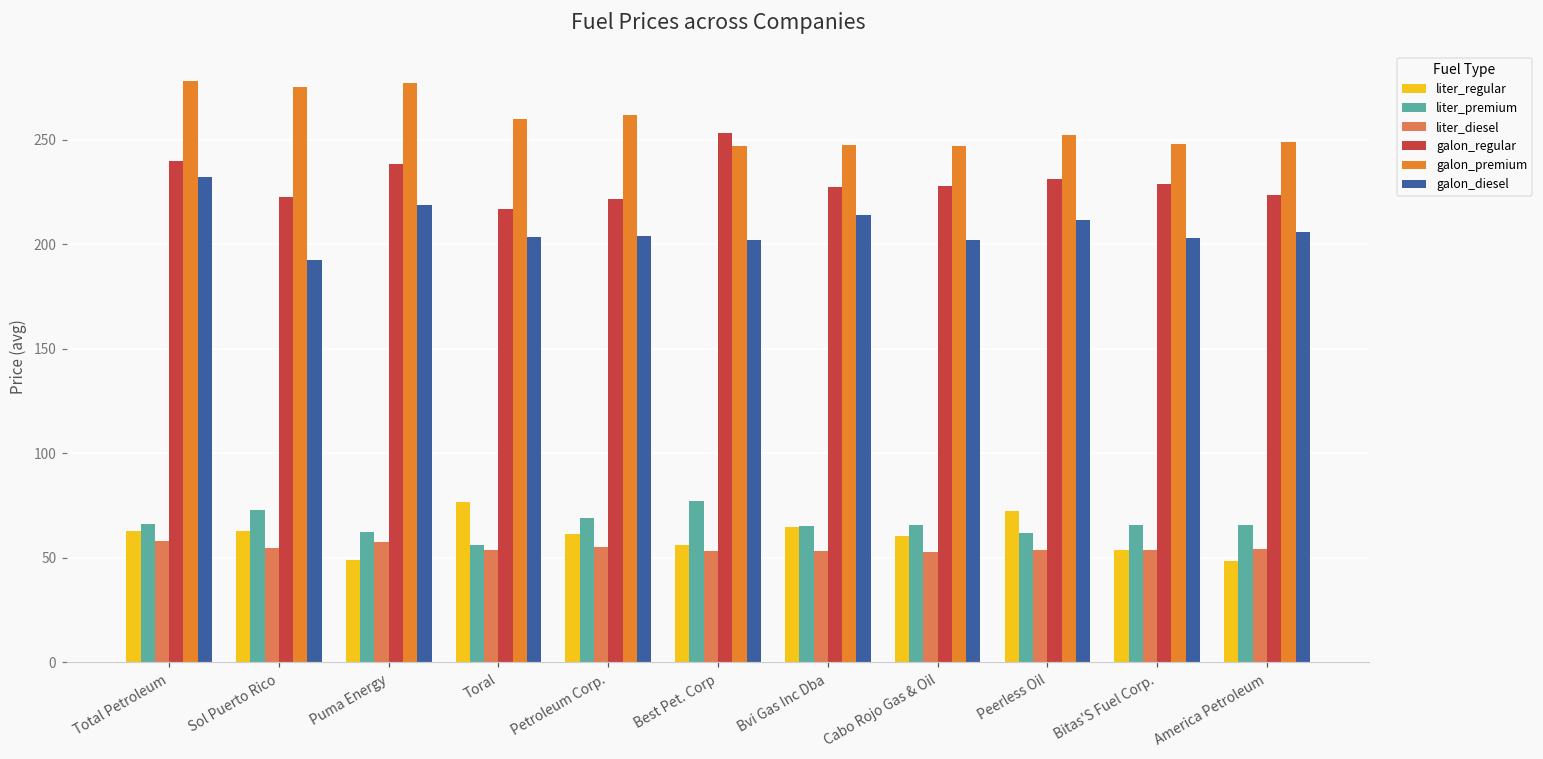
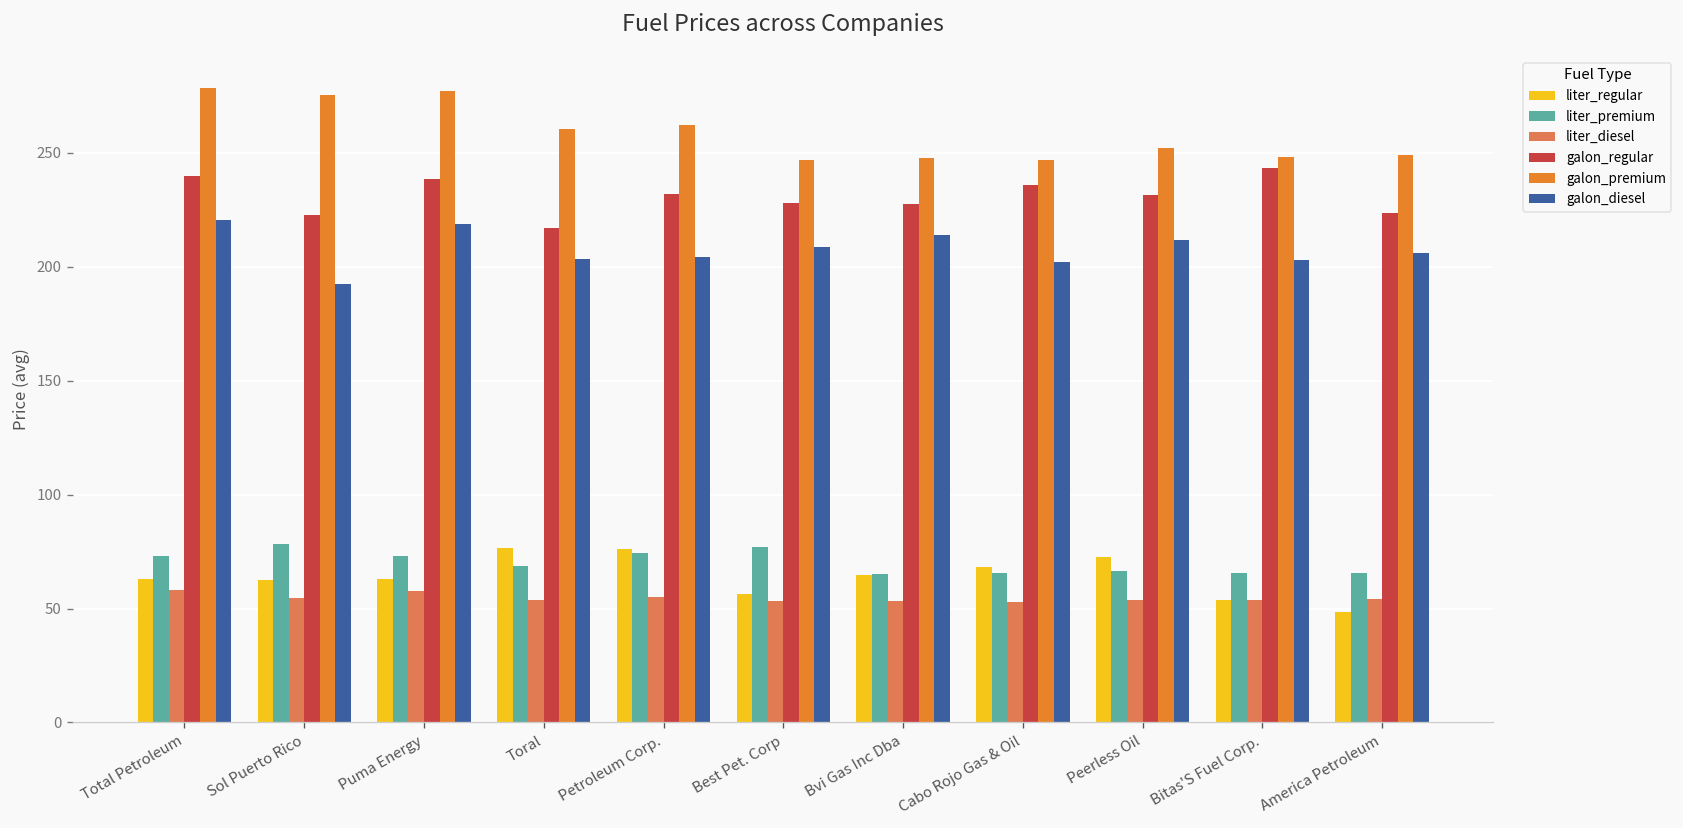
liter_premium, Total Petroleum: 66 -> 73
galon_diesel, Total Petroleum: 232 -> 220
liter_premium, Sol Puerto Rico: 73 -> 78
liter_regular, Puma Energy: 49 -> 63
liter_premium, Puma Energy: 62 -> 73
liter_premium, Toral: 56 -> 69
liter_regular, Petroleum Corp.: 61 -> 76
liter_premium, Petroleum Corp.: 69 -> 74
galon_regular, Petroleum Corp.: 222 -> 232
galon_regular, Best Pet. Corp: 253 -> 228
galon_diesel, Best Pet. Corp: 202 -> 209
liter_regular, Cabo Rojo Gas & Oil: 61 -> 68
galon_regular, Cabo Rojo Gas & Oil: 228 -> 236
liter_premium, Peerless Oil: 62 -> 67
galon_regular, Bitas'S Fuel Corp.: 229 -> 243
